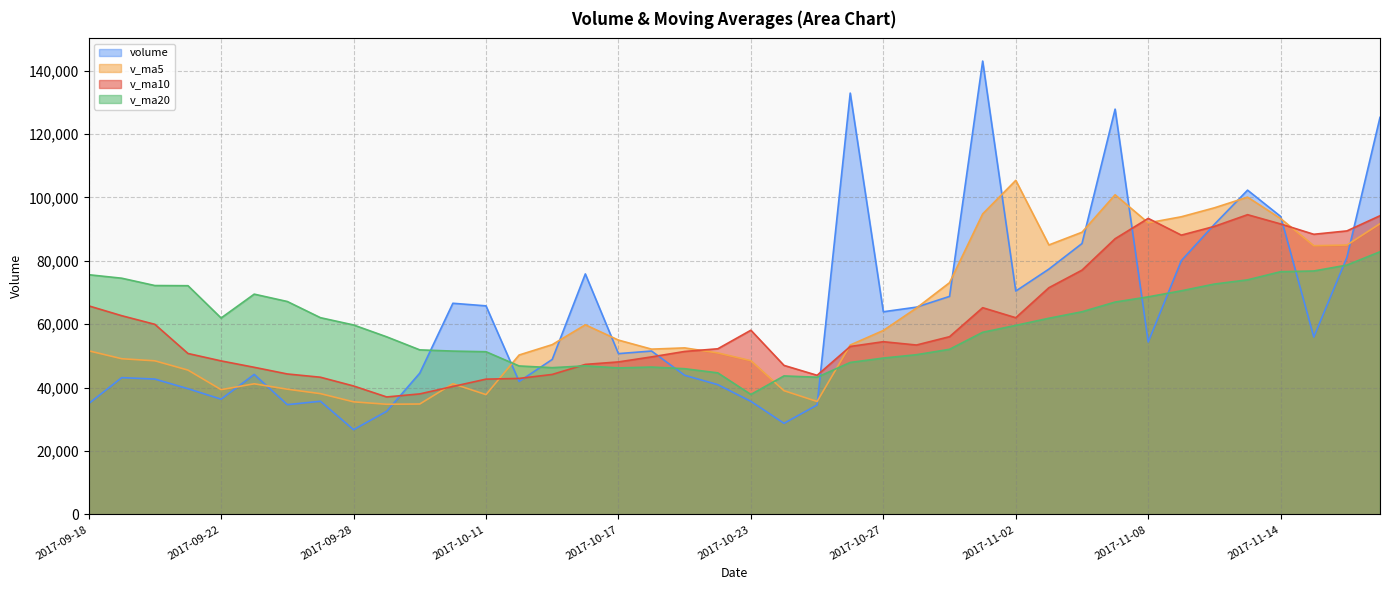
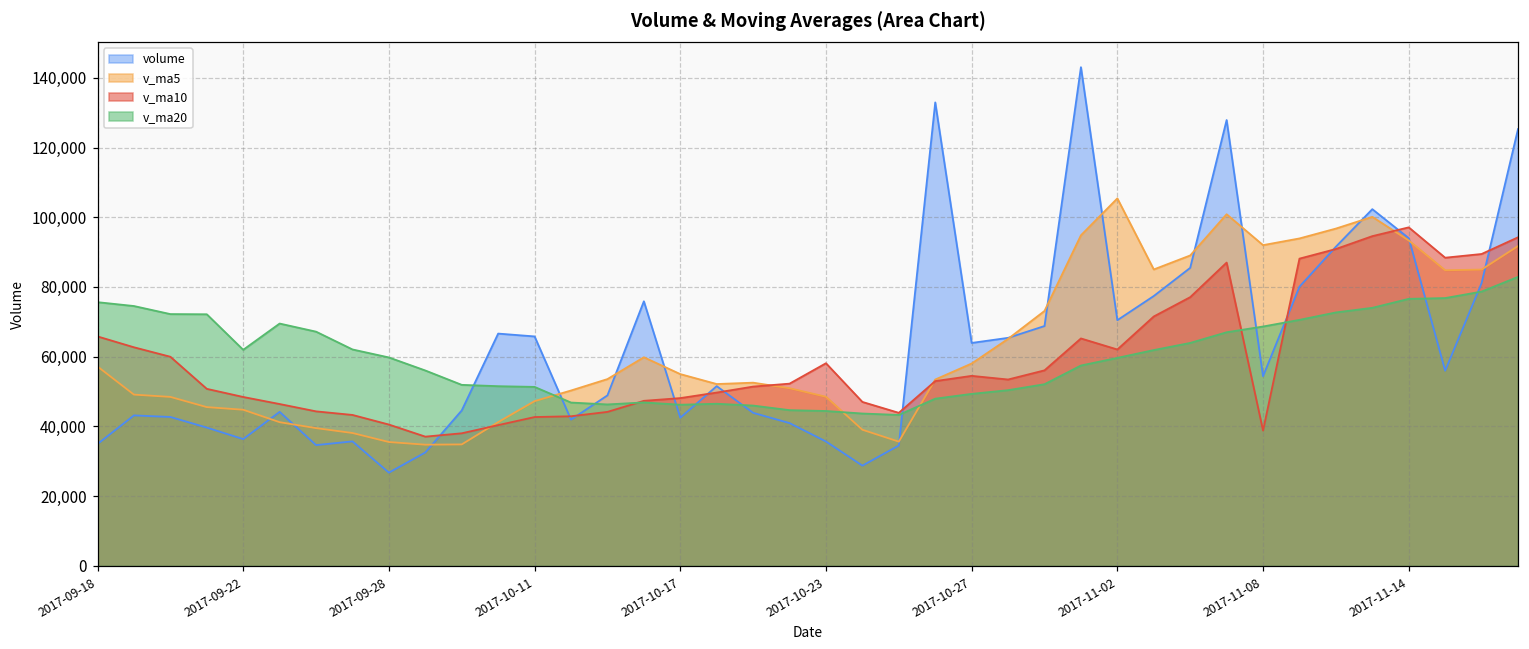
v_ma5, 2017-09-18: 52,000 -> 57,000
v_ma5, 2017-09-22: 39,000 -> 45,000
v_ma5, 2017-10-11: 38,000 -> 47,000
volume, 2017-10-17: 51,000 -> 42,000
v_ma20, 2017-10-23: 38,000 -> 44,000
v_ma10, 2017-11-08: 93,000 -> 39,000
v_ma10, 2017-11-14: 92,000 -> 97,000
